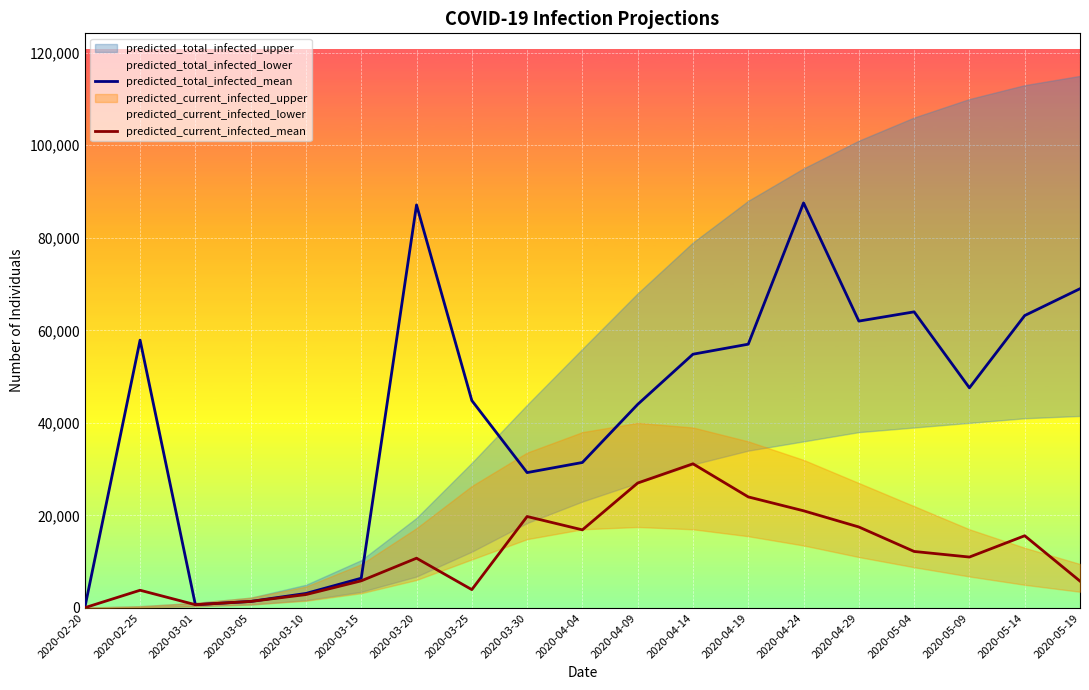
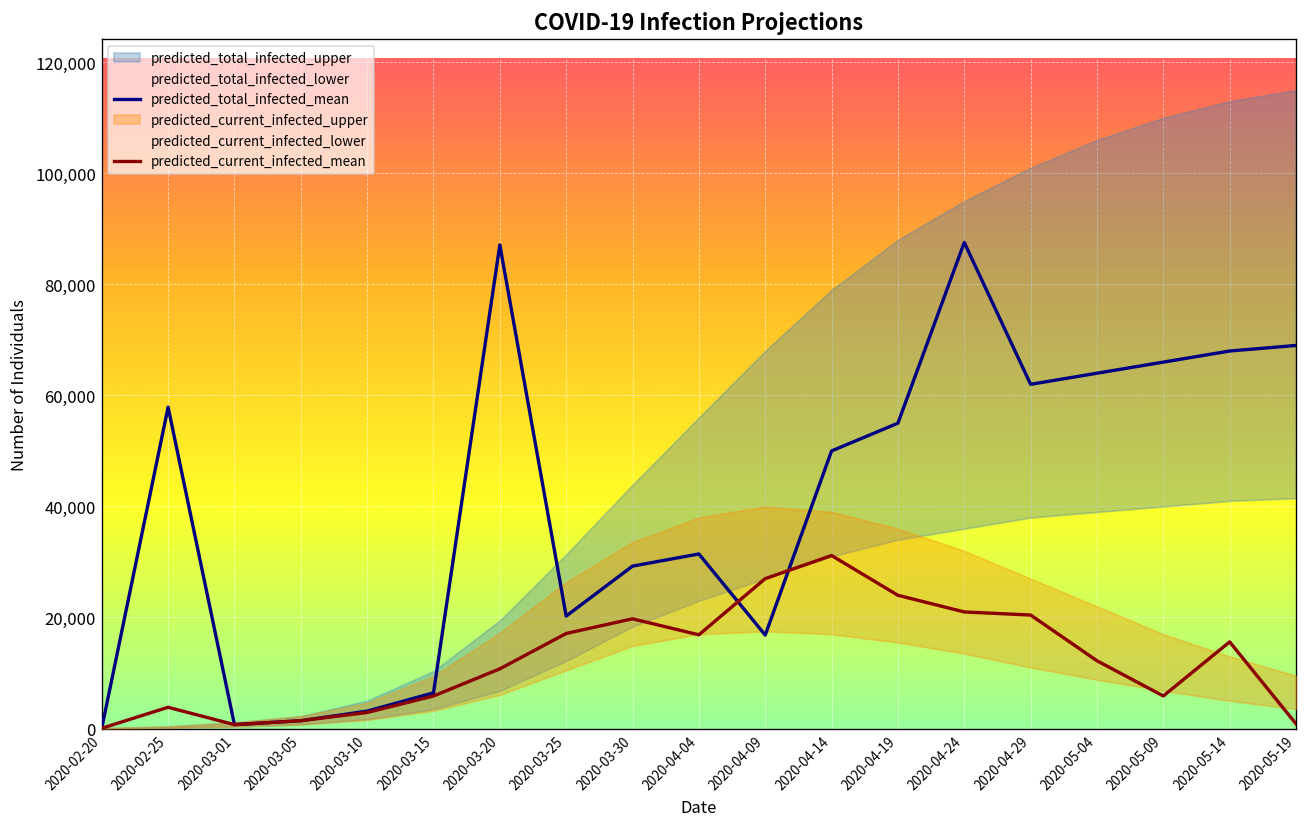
predicted_total_infected_mean, 2020-03-25: 45,000 -> 20,000
predicted_current_infected_mean, 2020-03-25: 4,000 -> 17,000
predicted_total_infected_mean, 2020-04-09: 44,000 -> 17,000
predicted_total_infected_mean, 2020-04-14: 55,000 -> 50,000
predicted_total_infected_mean, 2020-04-19: 57,000 -> 55,000
predicted_current_infected_mean, 2020-04-29: 18,000 -> 20,000
predicted_total_infected_mean, 2020-05-09: 48,000 -> 66,000
predicted_current_infected_mean, 2020-05-09: 11,000 -> 6,000
predicted_total_infected_mean, 2020-05-14: 63,000 -> 68,000
predicted_current_infected_mean, 2020-05-19: 6,000 -> 1,000
